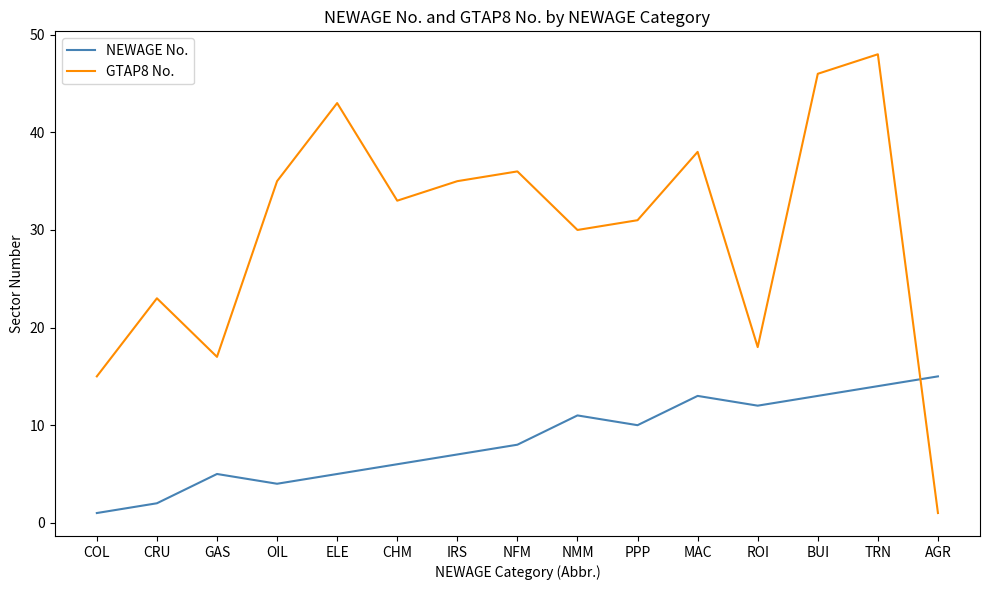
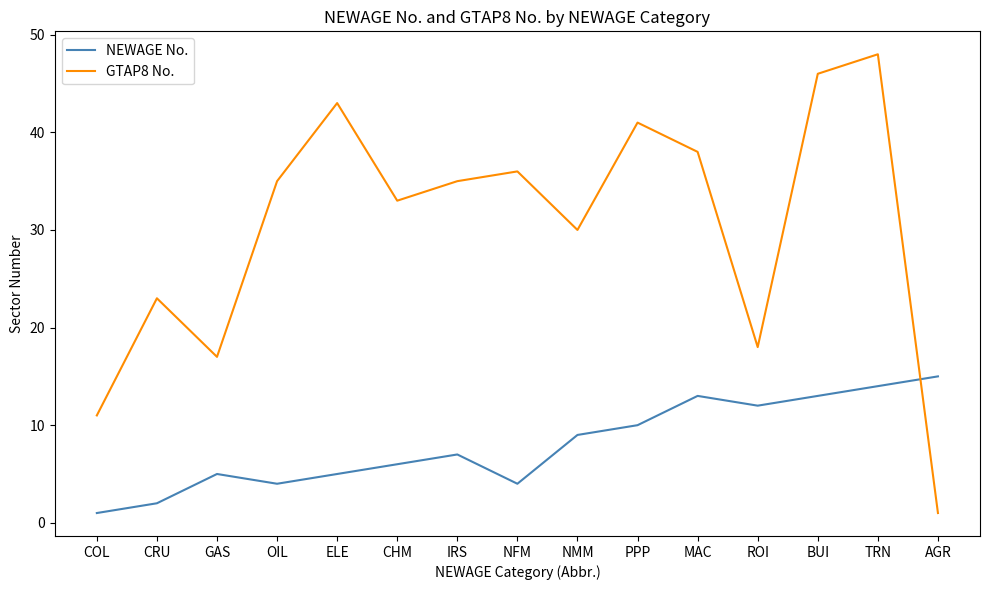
GTAP8 No., COL: 15 -> 11
NEWAGE No., NFM: 8 -> 4
NEWAGE No., NMM: 11 -> 9
GTAP8 No., PPP: 31 -> 41
